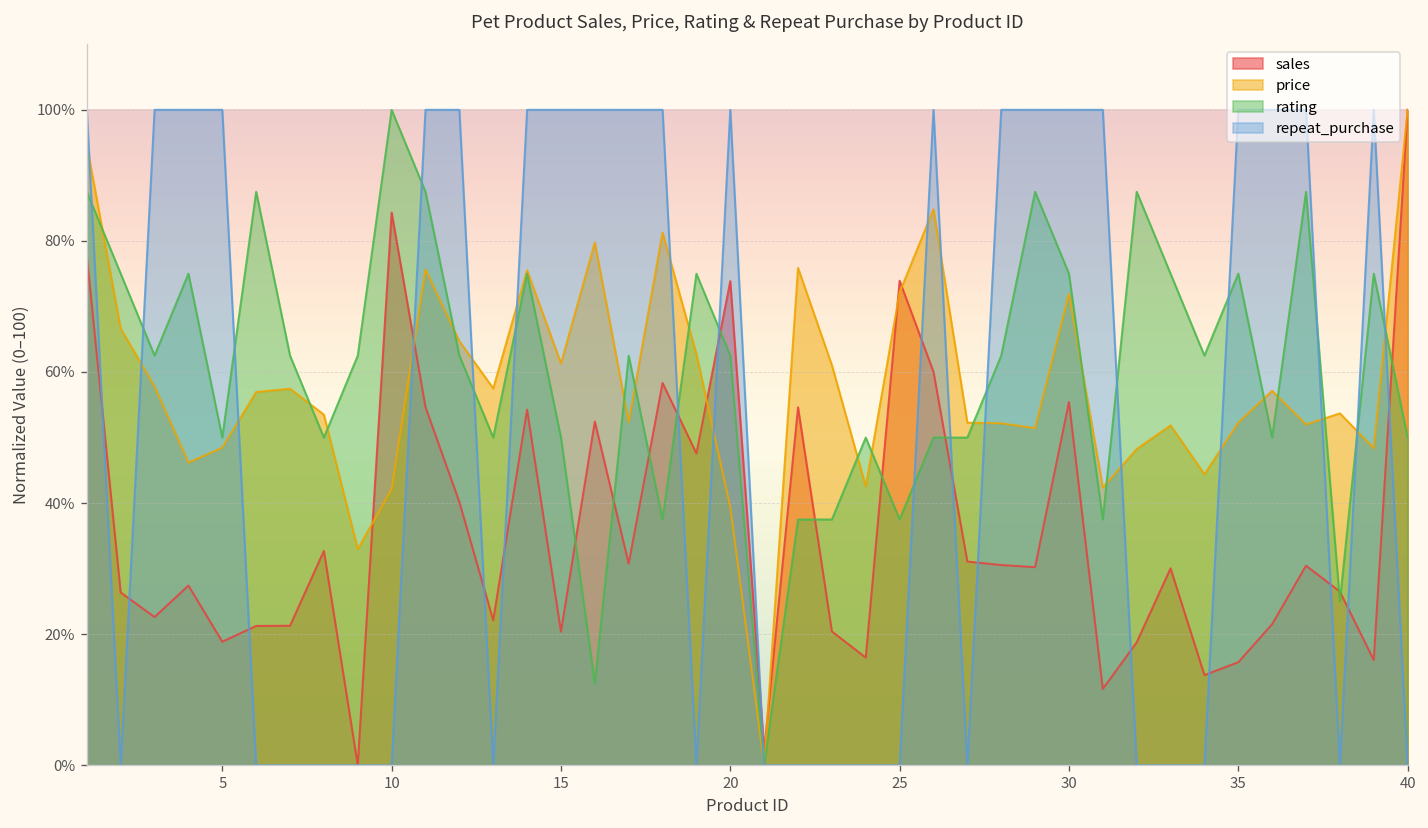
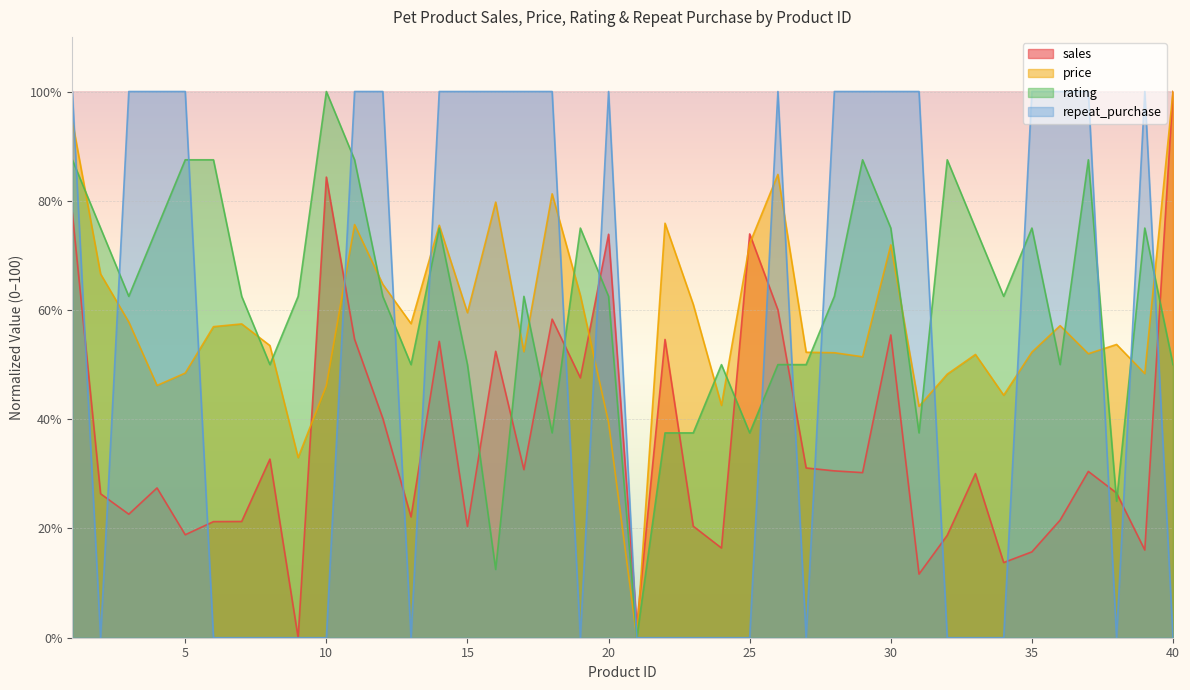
rating, 5: 50% -> 88%
price, 10: 42% -> 46%
price, 15: 61% -> 60%
